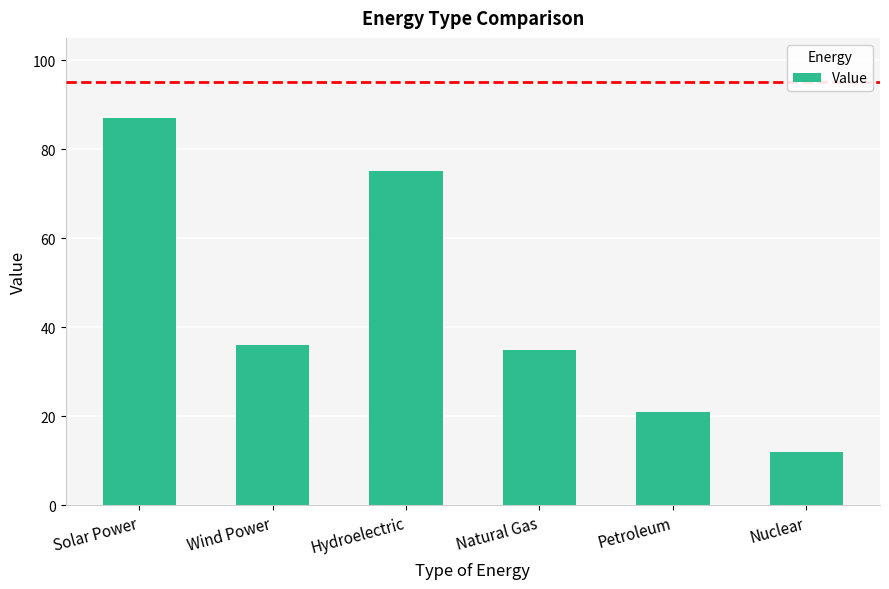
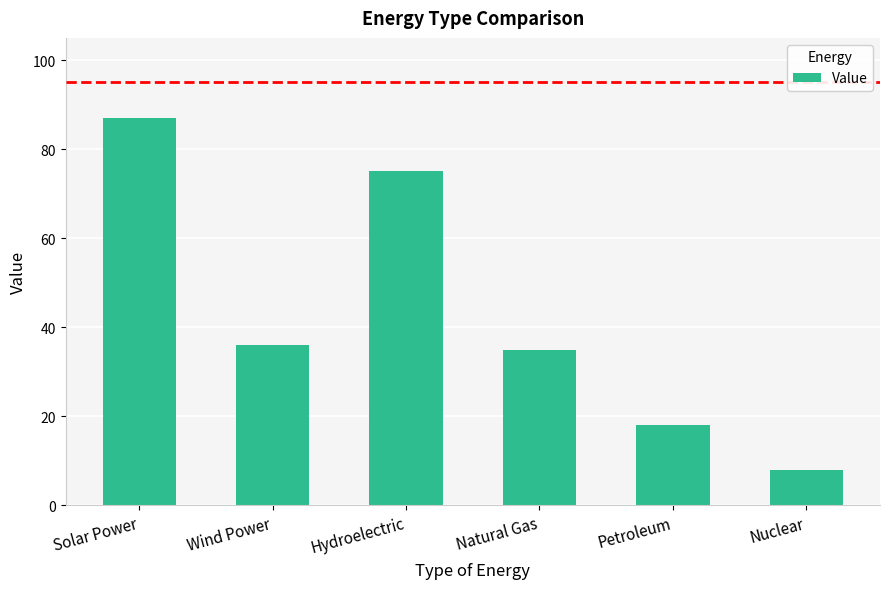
Petroleum: 21 -> 18
Nuclear: 12 -> 8
